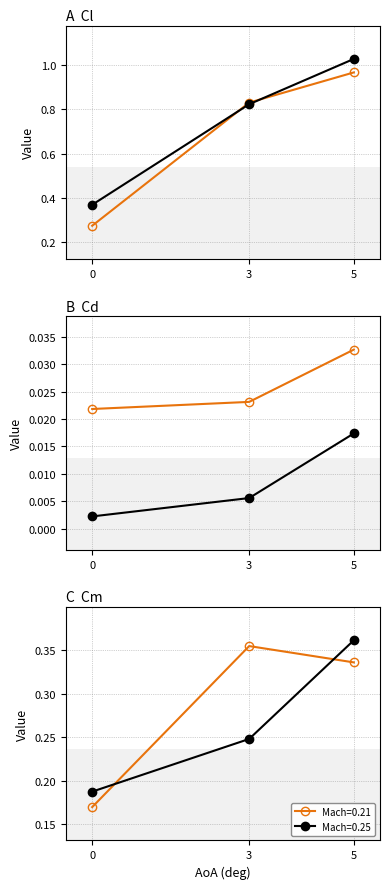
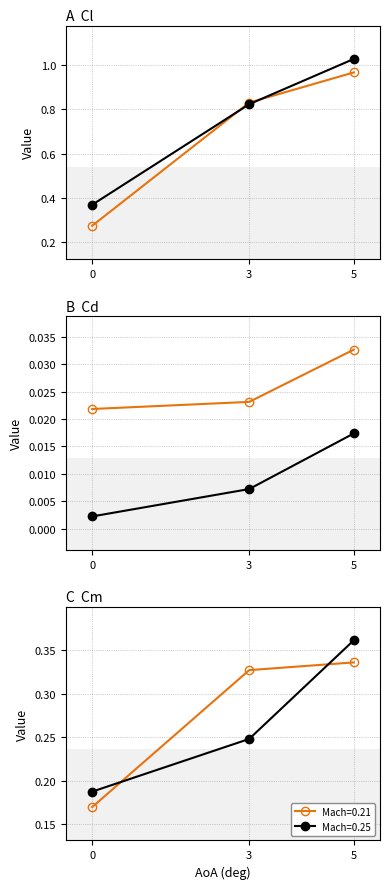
B Cd, Mach=0.25, 3: 0.006 -> 0.007
C Cm, Mach=0.21, 3: 0.35 -> 0.33
